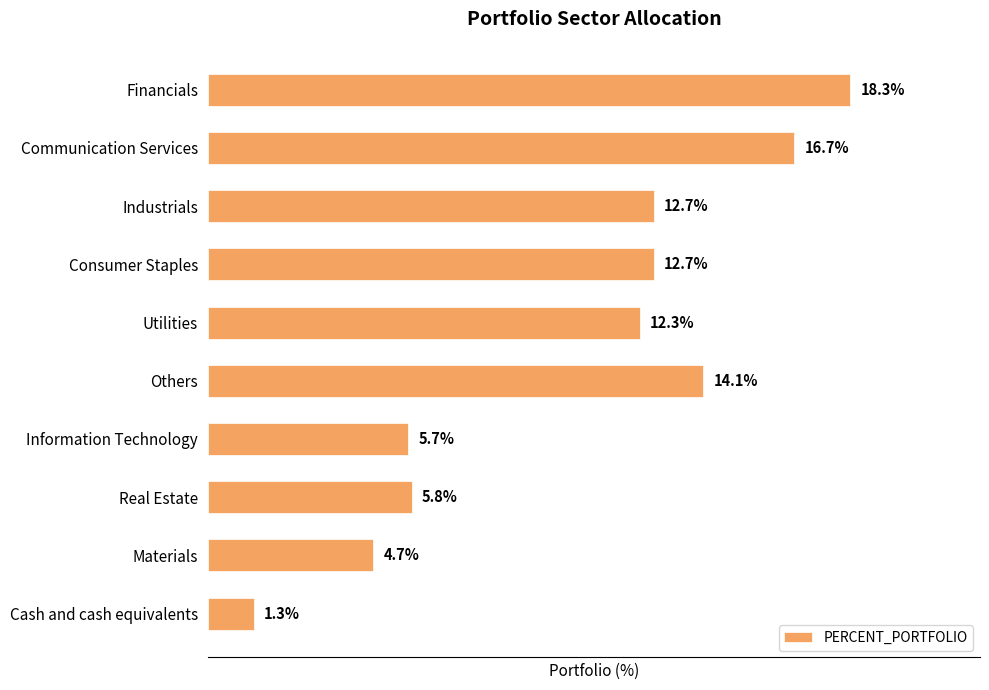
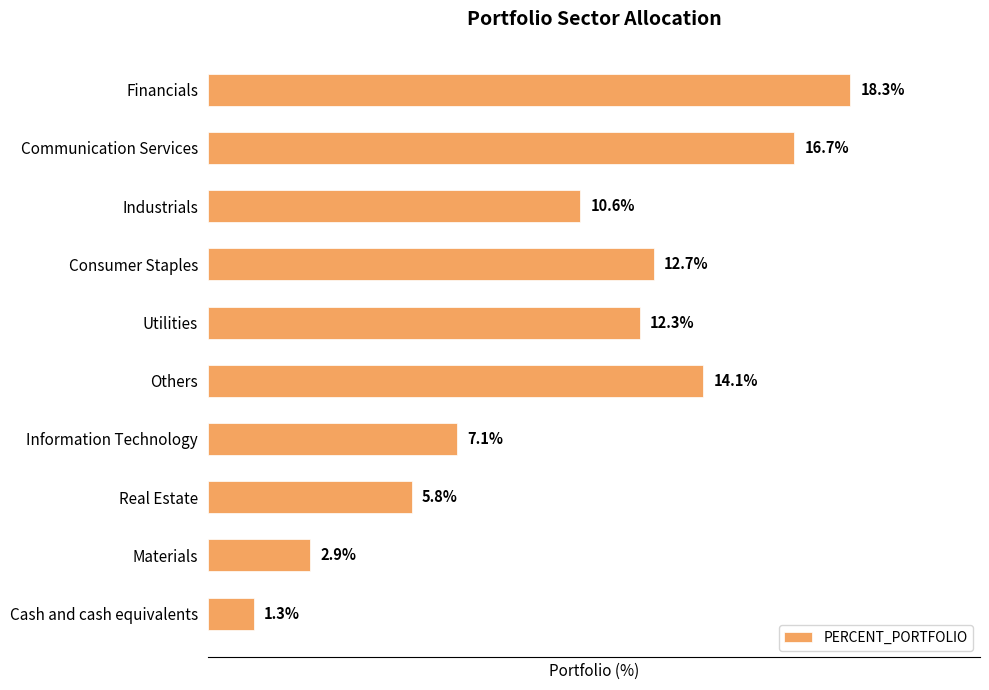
Industrials: 12.7% -> 10.6%
Information Technology: 5.7% -> 7.1%
Materials: 4.7% -> 2.9%
